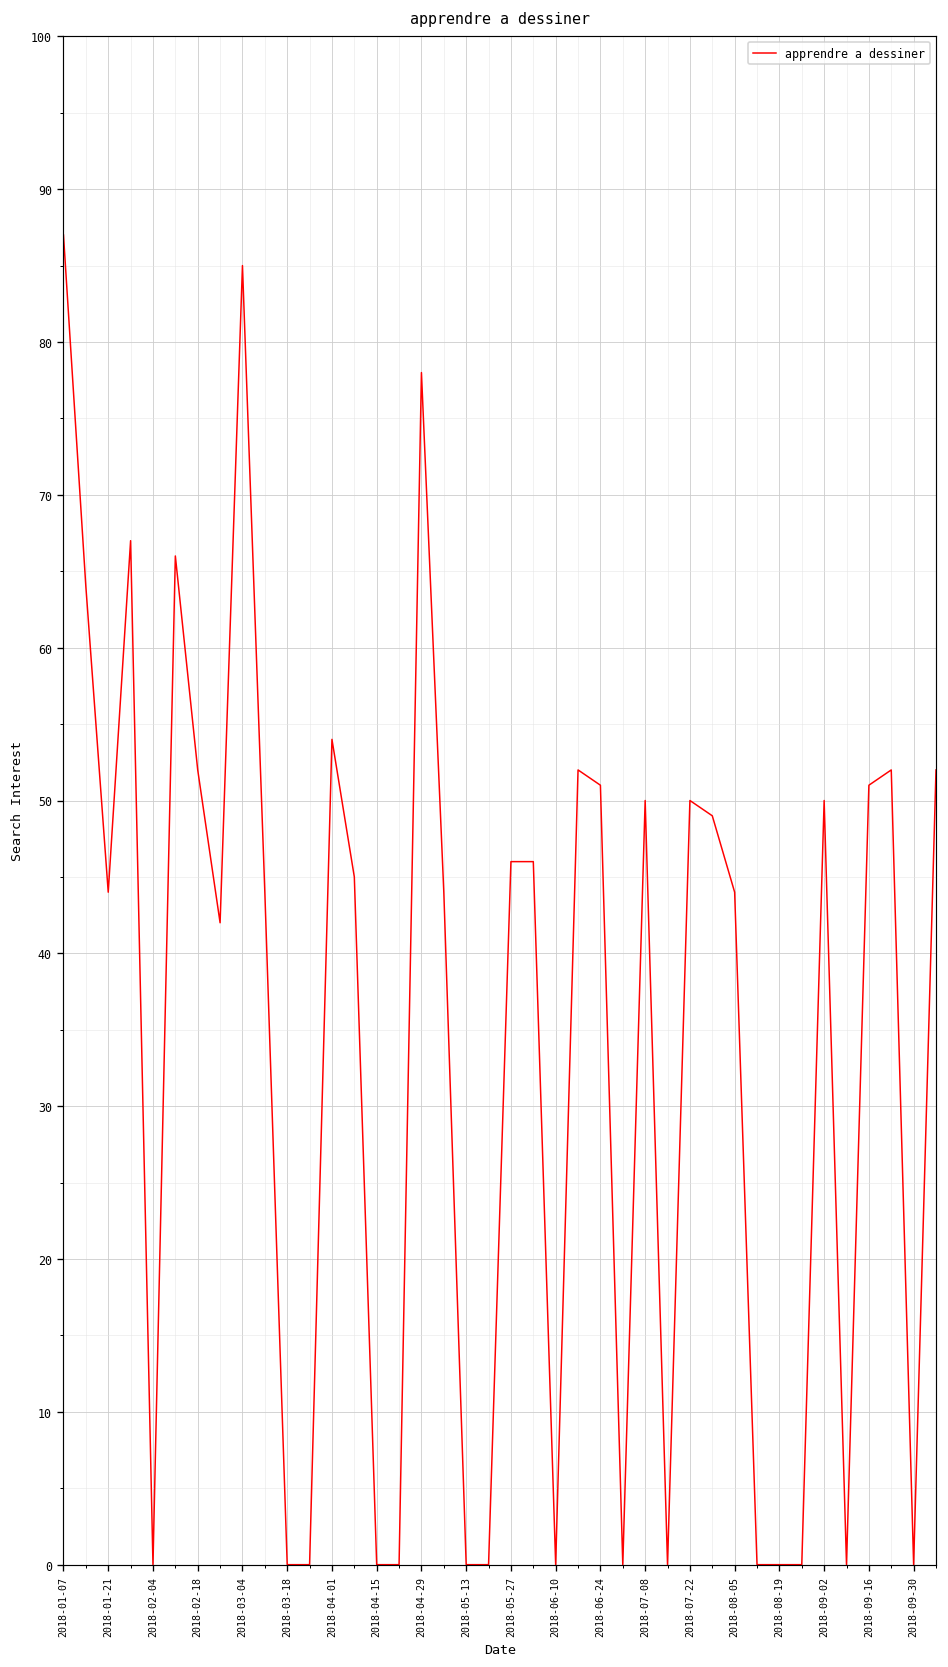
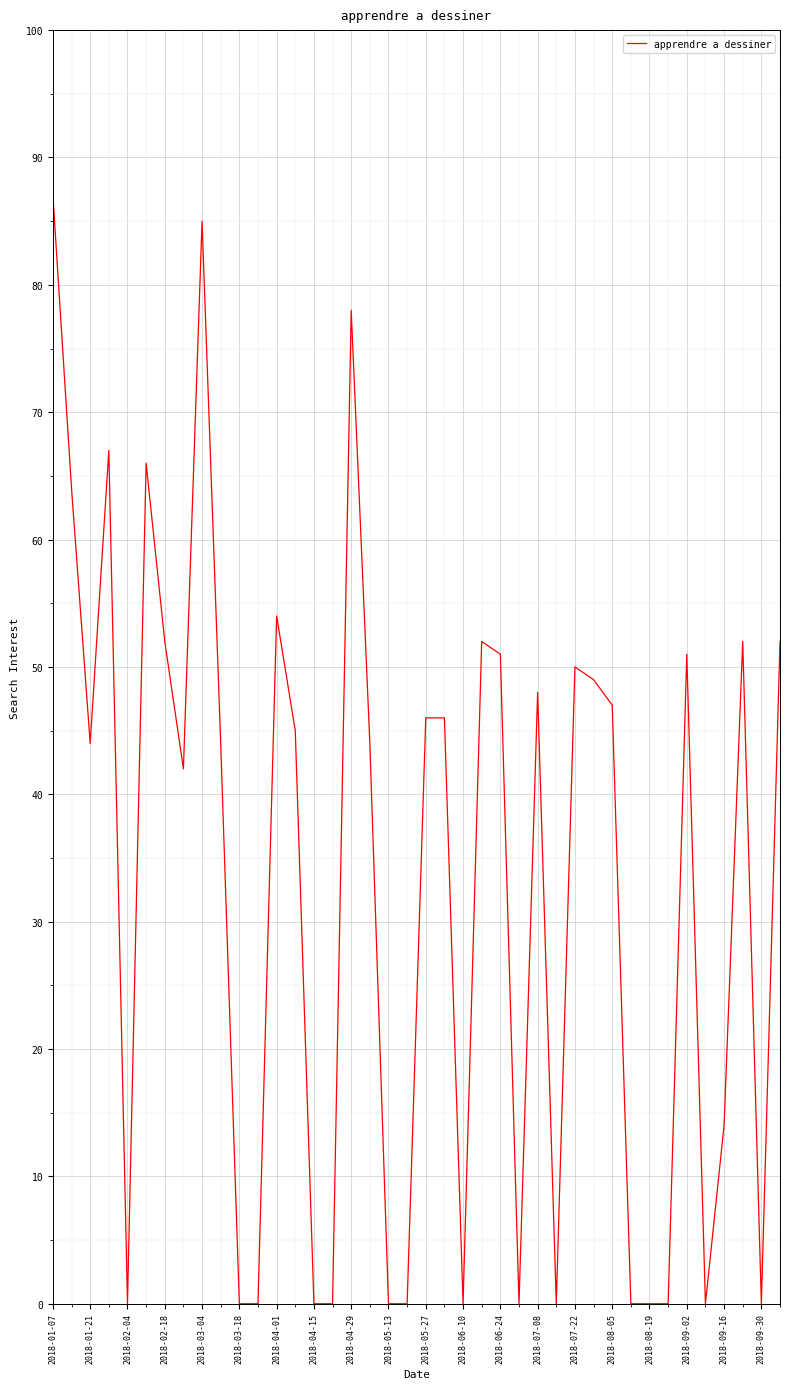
2018-07-08: 50 -> 48
2018-08-05: 44 -> 47
2018-09-02: 50 -> 51
2018-09-16: 51 -> 14
